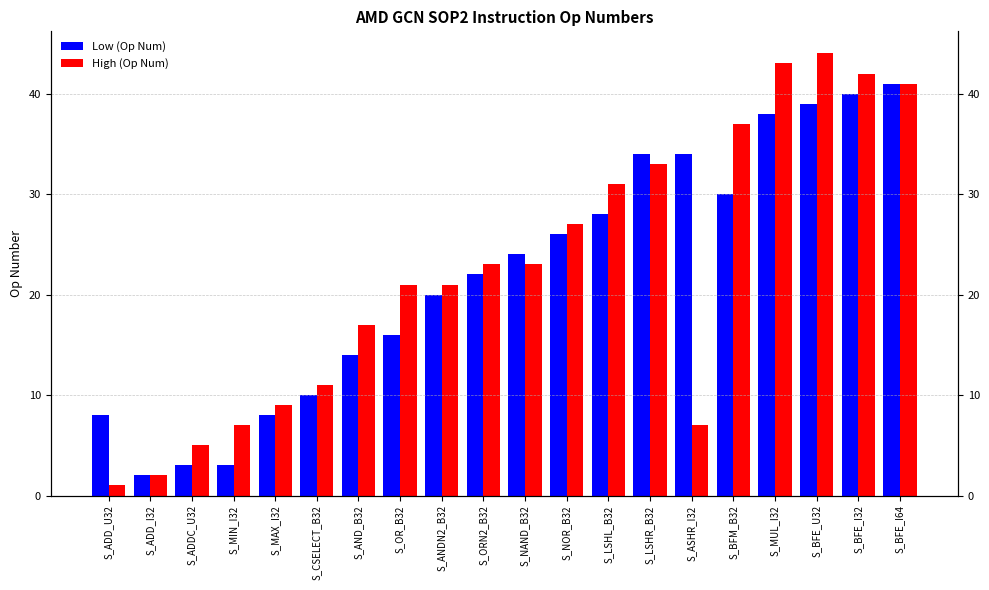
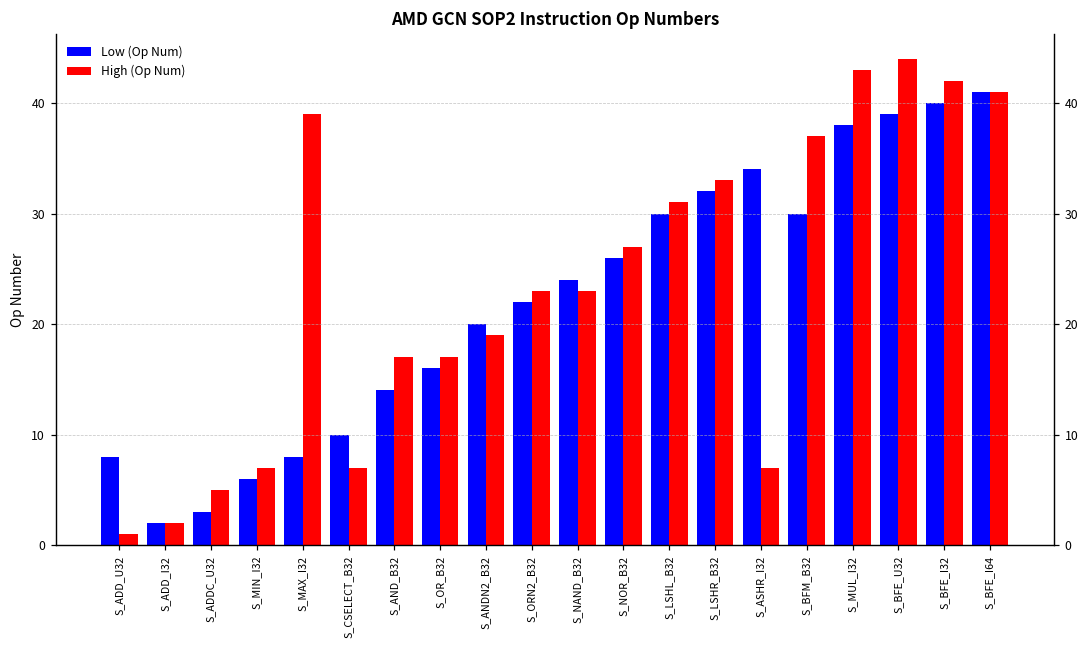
Low (Op Num), S_MIN_I32: 3 -> 6
High (Op Num), S_MAX_I32: 9 -> 39
High (Op Num), S_CSELECT_B32: 11 -> 7
High (Op Num), S_OR_B32: 21 -> 17
High (Op Num), S_ANDN2_B32: 21 -> 19
Low (Op Num), S_LSHL_B32: 28 -> 30
Low (Op Num), S_LSHR_B32: 34 -> 32
